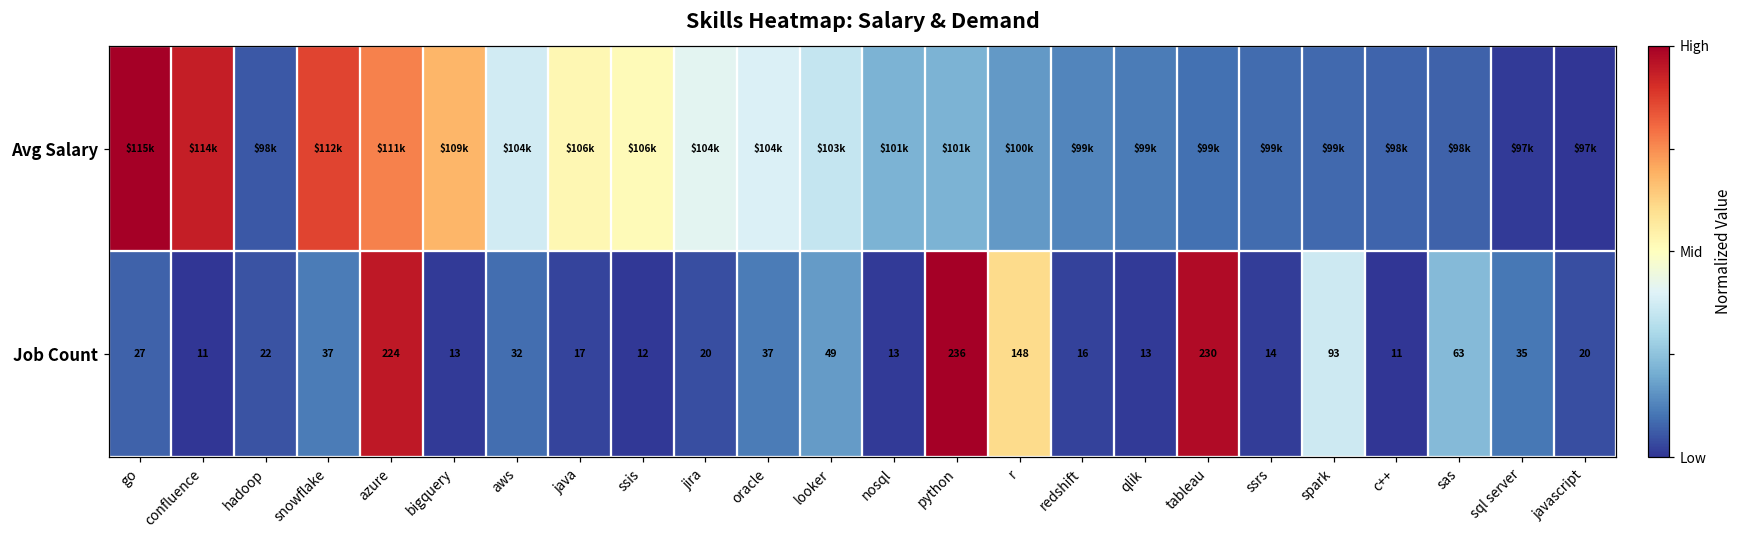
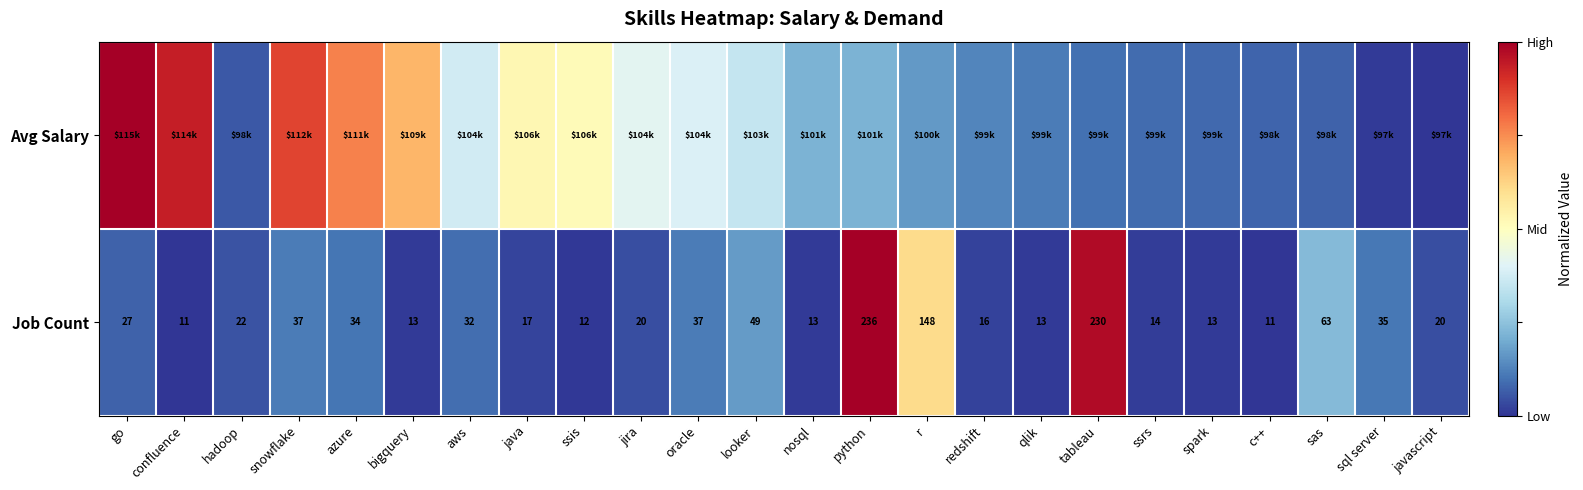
Job Count, azure: 224 -> 34
Job Count, spark: 93 -> 13
